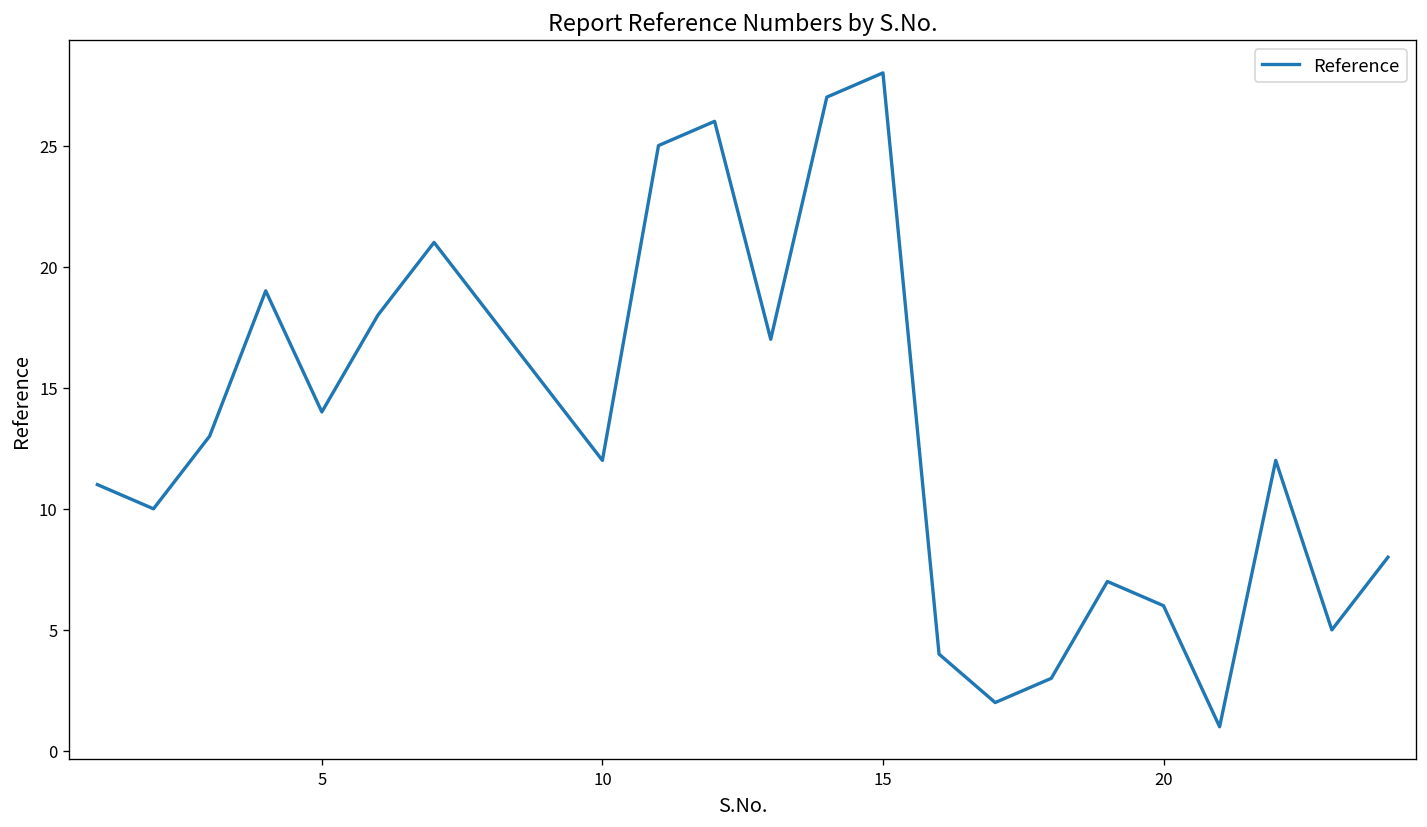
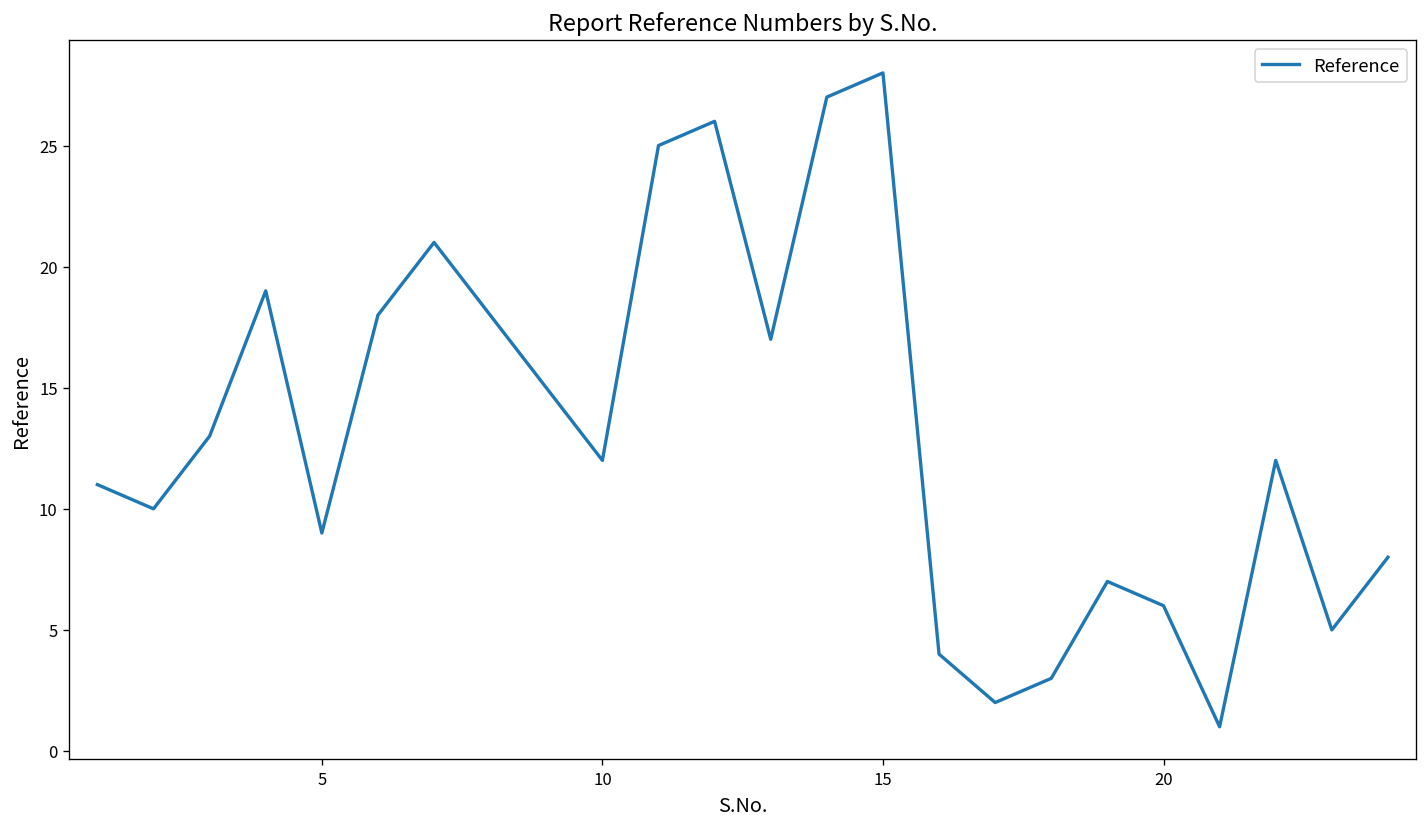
5: 14 -> 9
